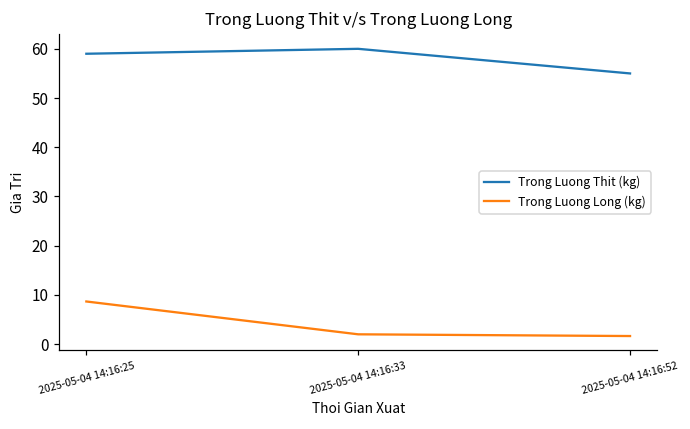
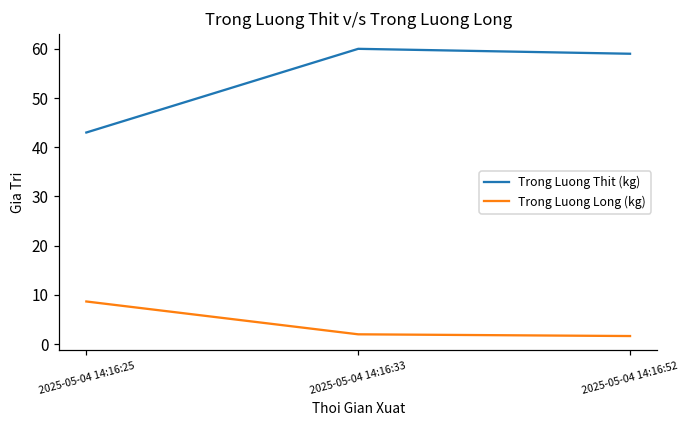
Trong Luong Thit (kg), 2025-05-04 14:16:25: 59 -> 43
Trong Luong Thit (kg), 2025-05-04 14:16:52: 55 -> 59
